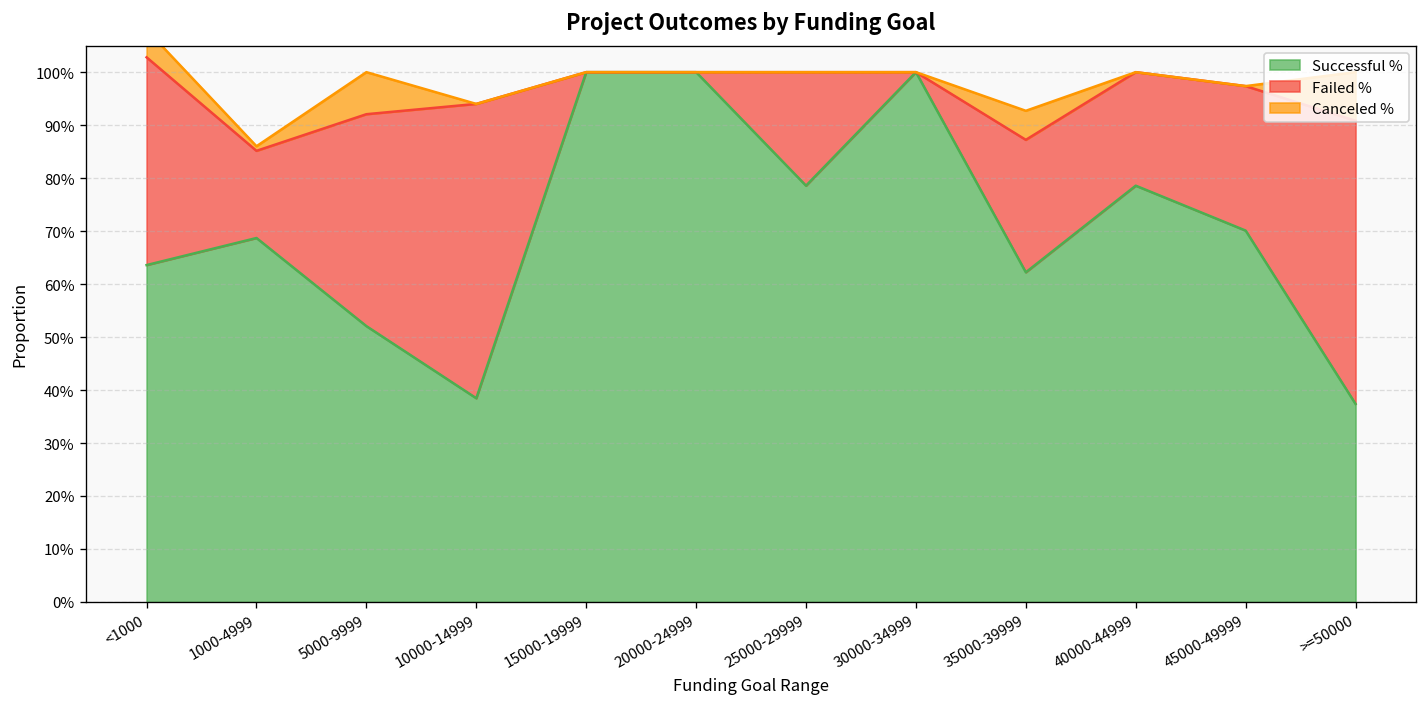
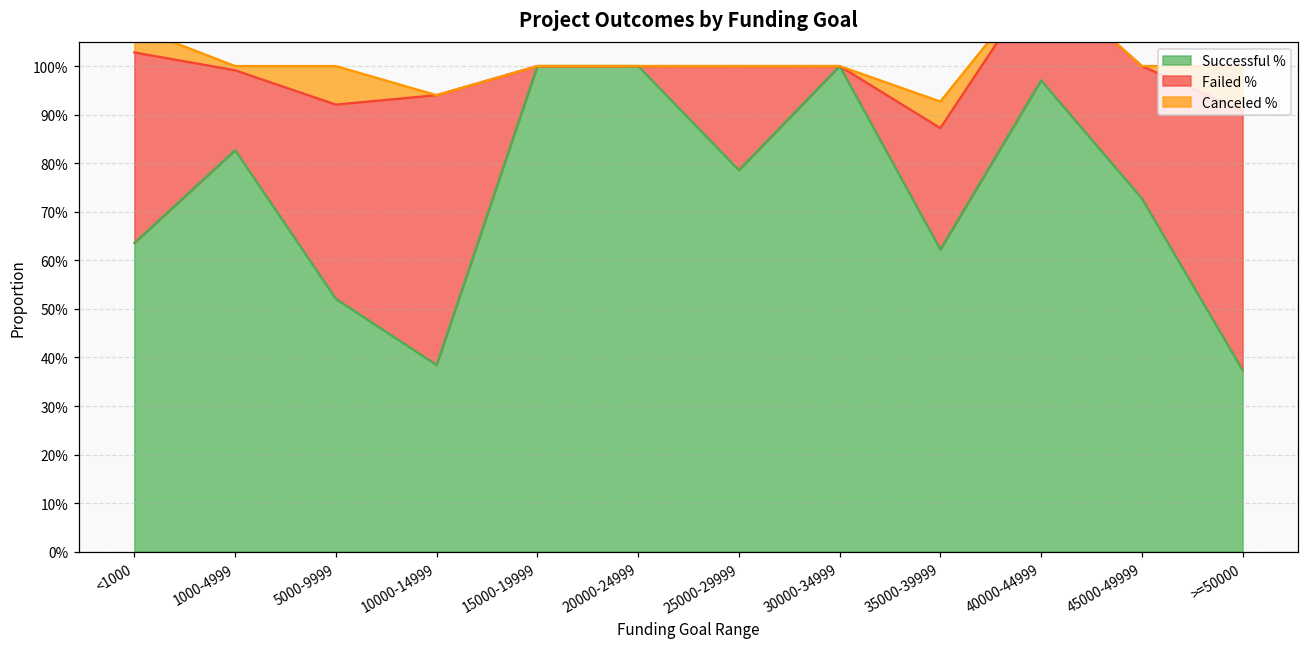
Successful %, 1000-4999: 69% -> 83%
Successful %, 40000-44999: 79% -> 97%
Successful %, 45000-49999: 70% -> 73%
